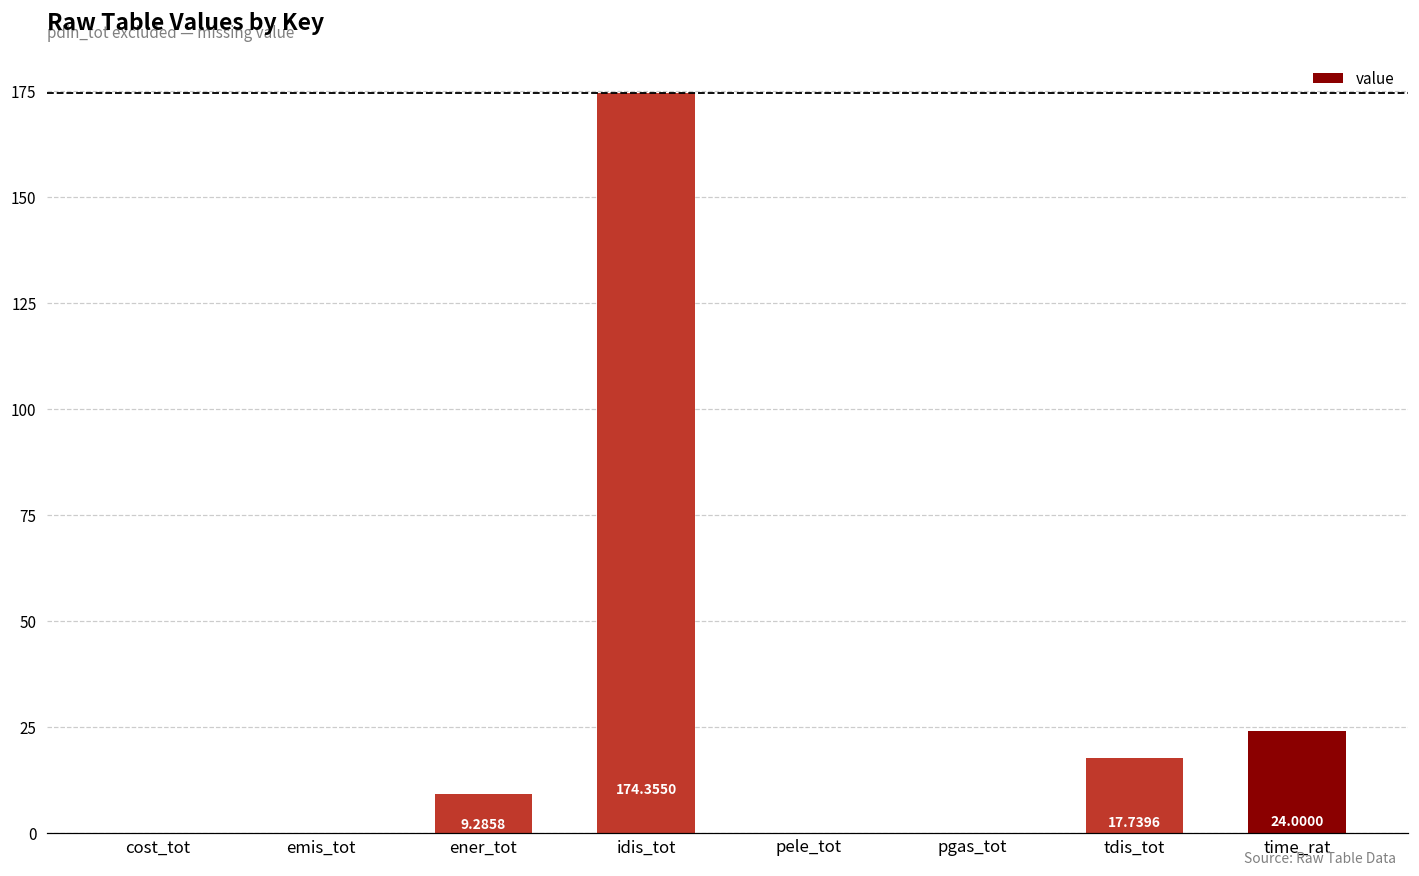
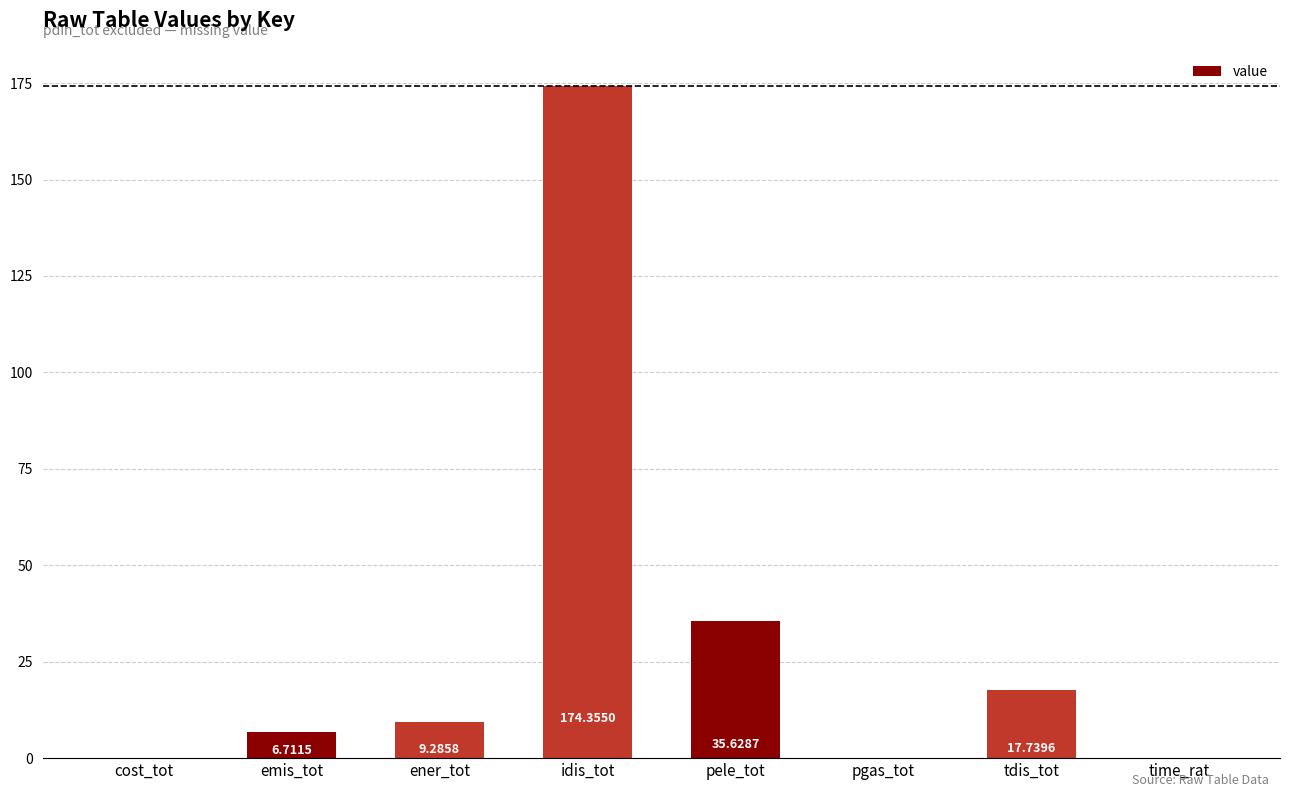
emis_tot: 0 -> 7
pele_tot: 0 -> 36
time_rat: 24 -> 0
